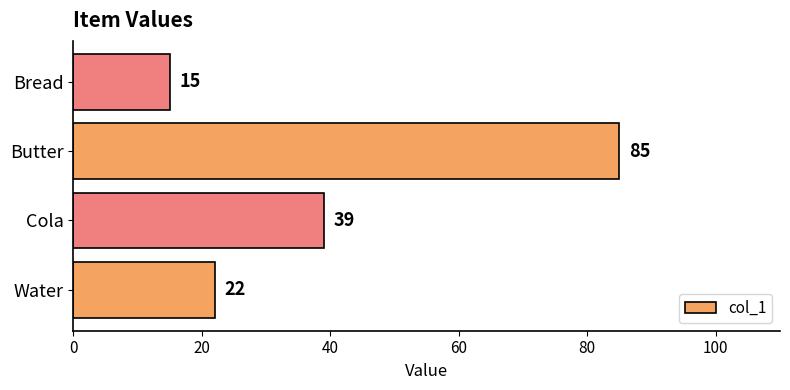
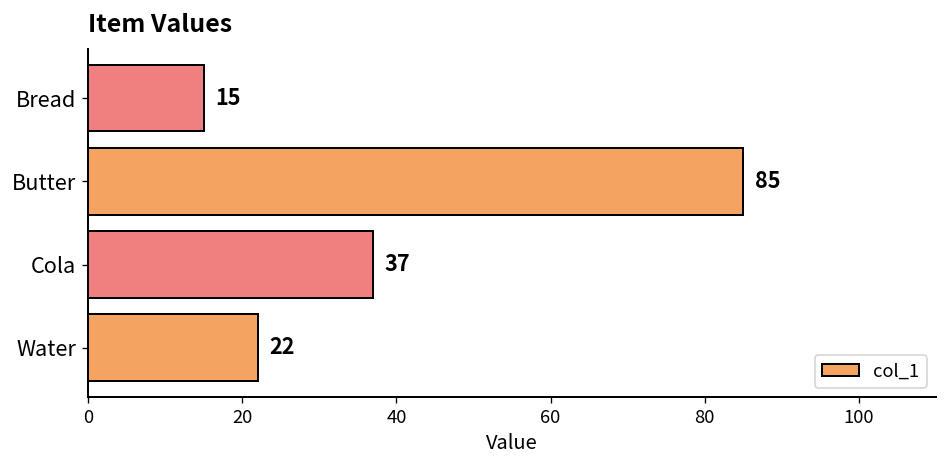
Cola: 39 -> 37
